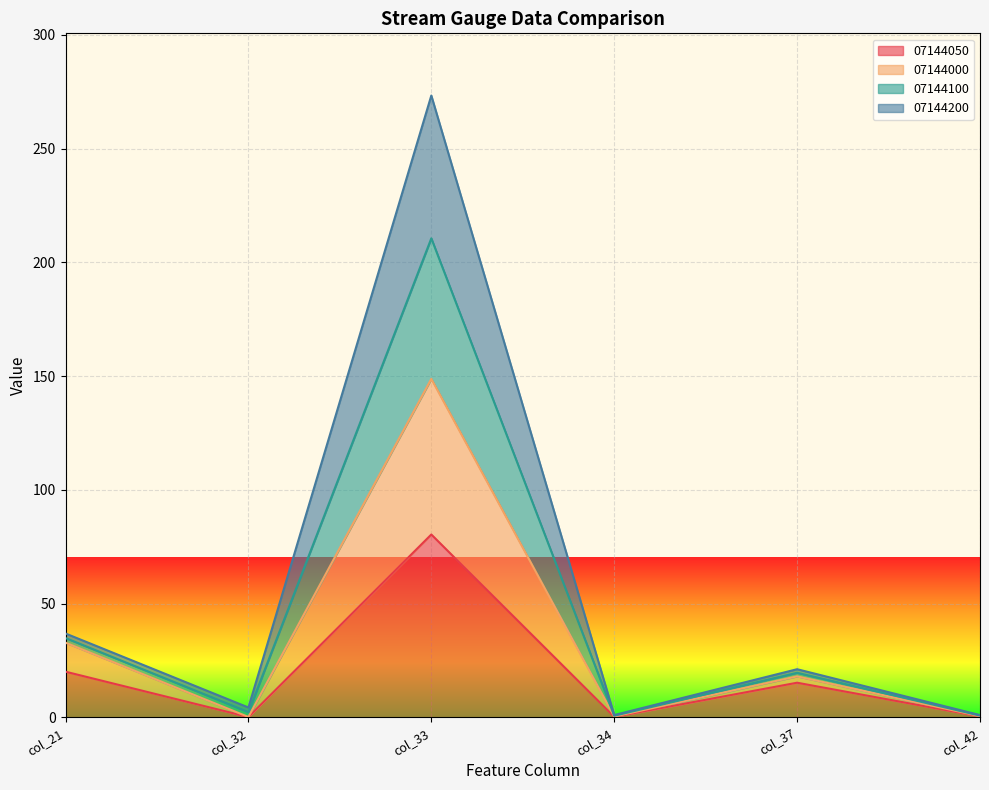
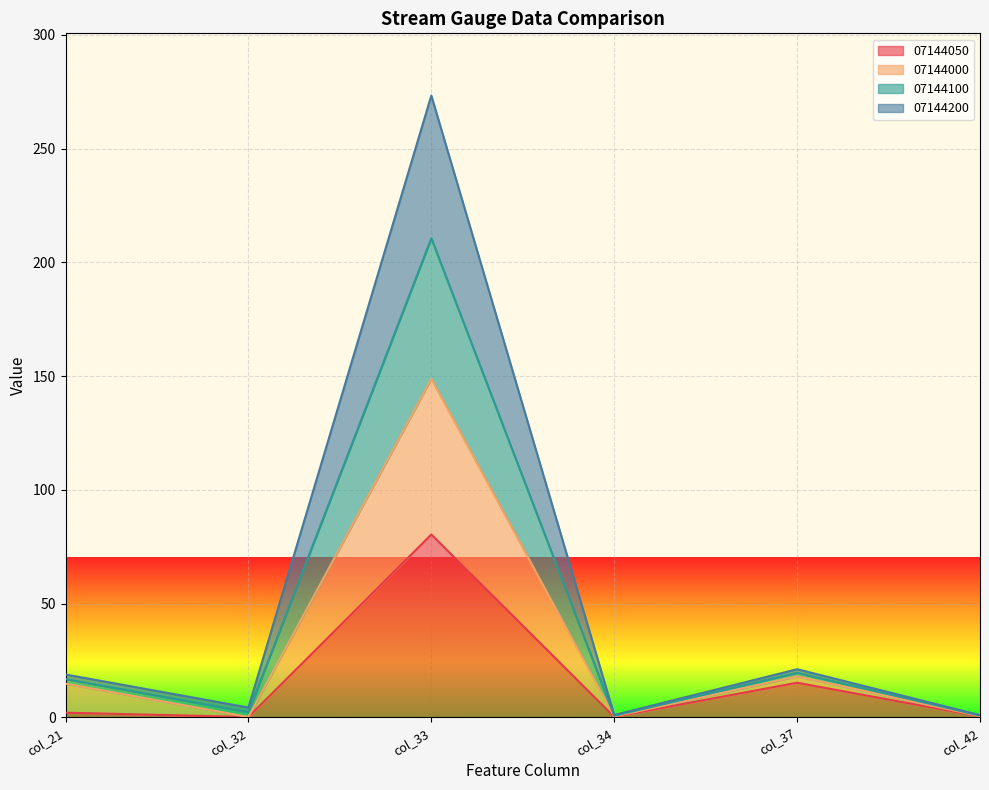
07144050, col_21: 20 -> 2
